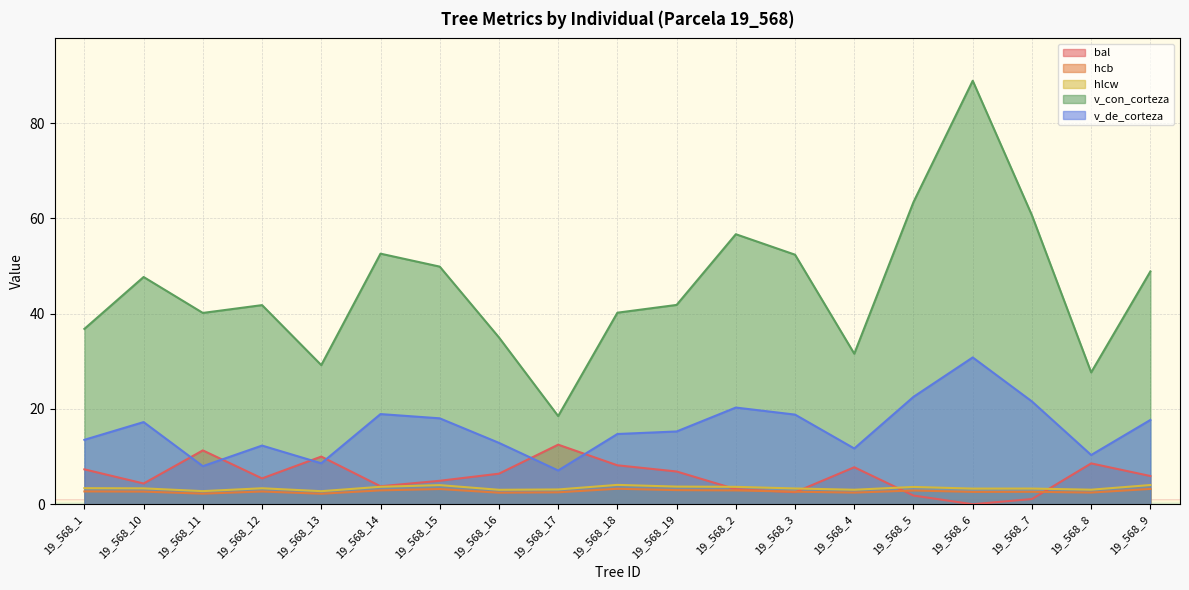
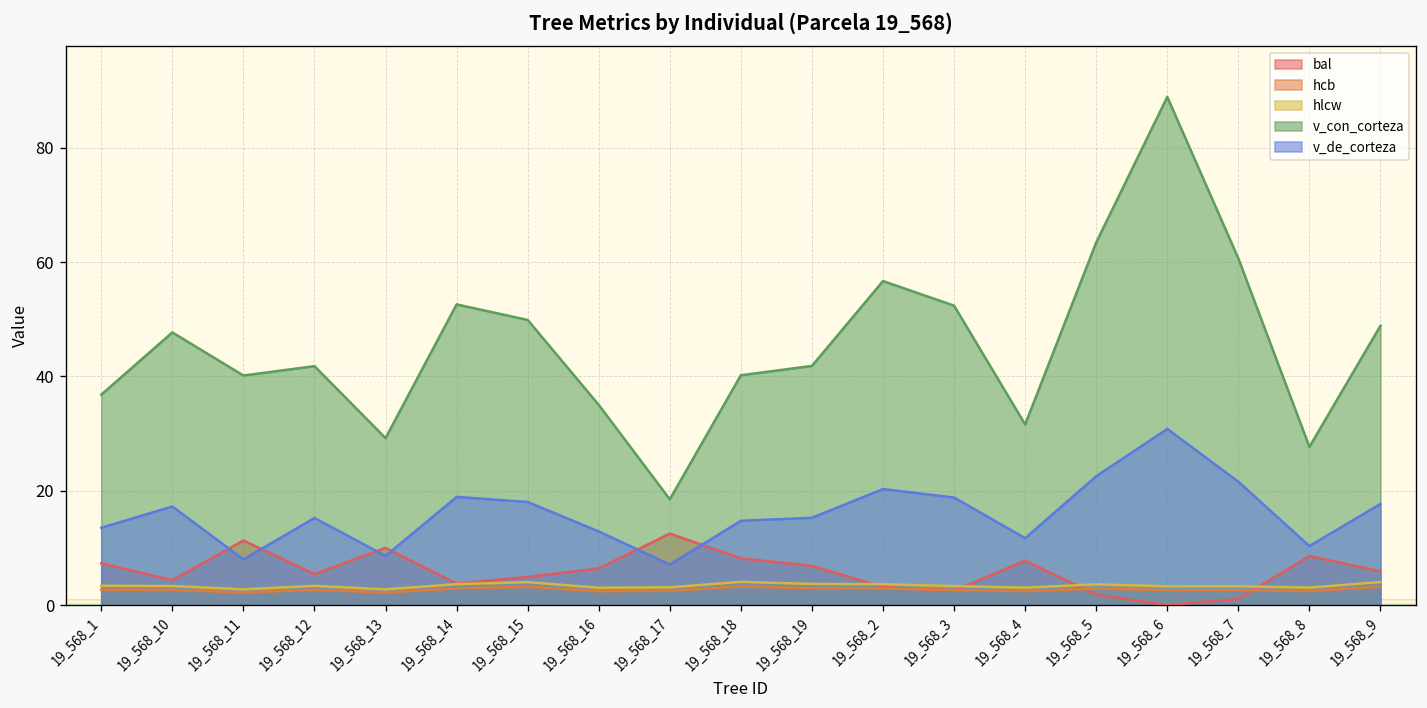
v_de_corteza, 19_568_12: 12 -> 15
